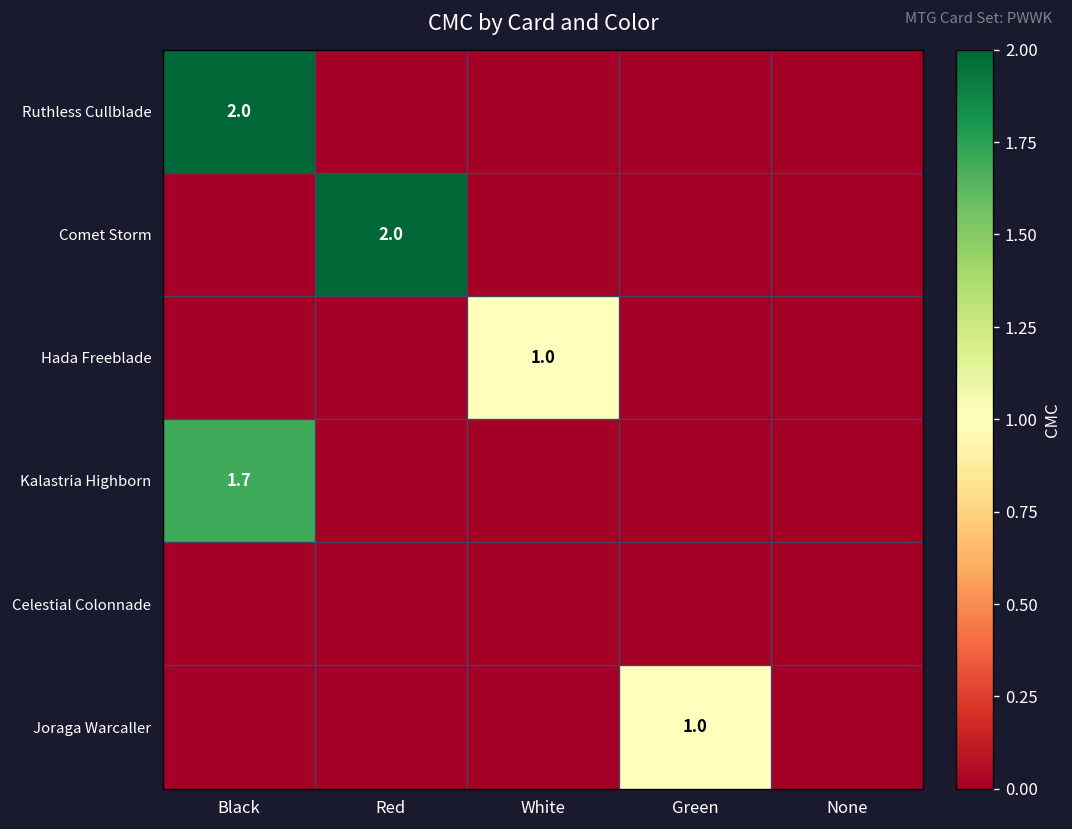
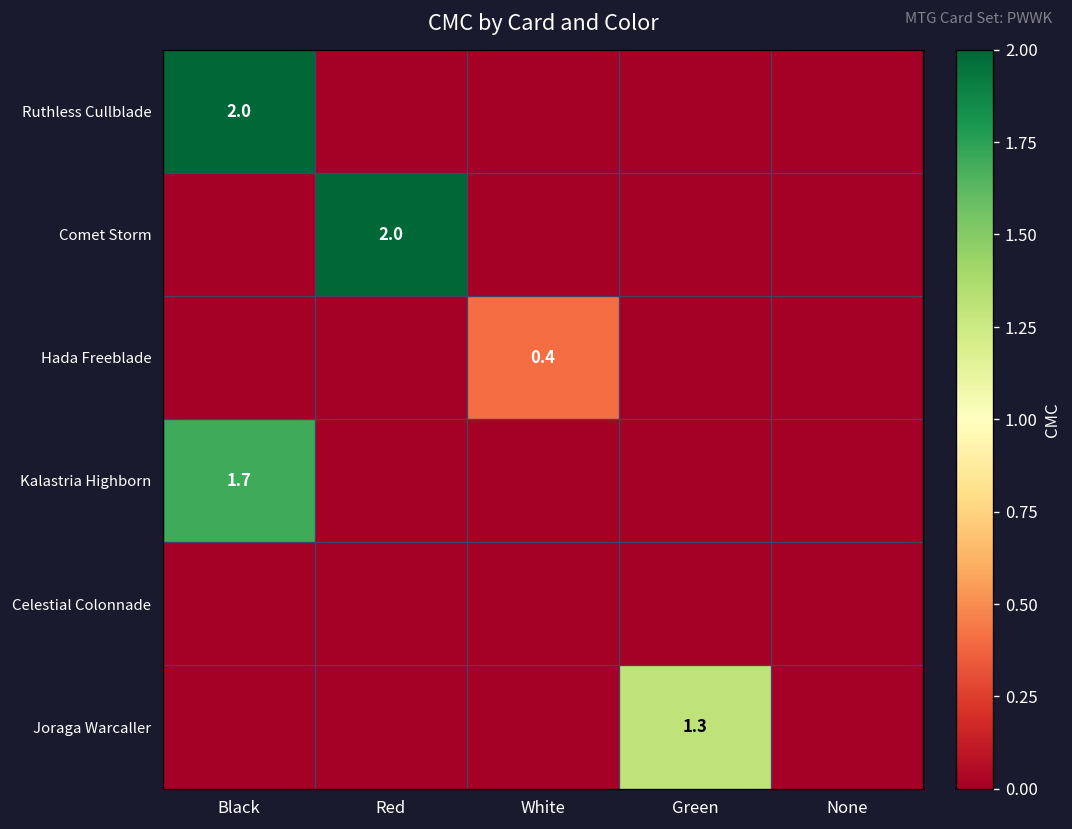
Hada Freeblade, White: 1.0 -> 0.4
Joraga Warcaller, Green: 1.0 -> 1.3
